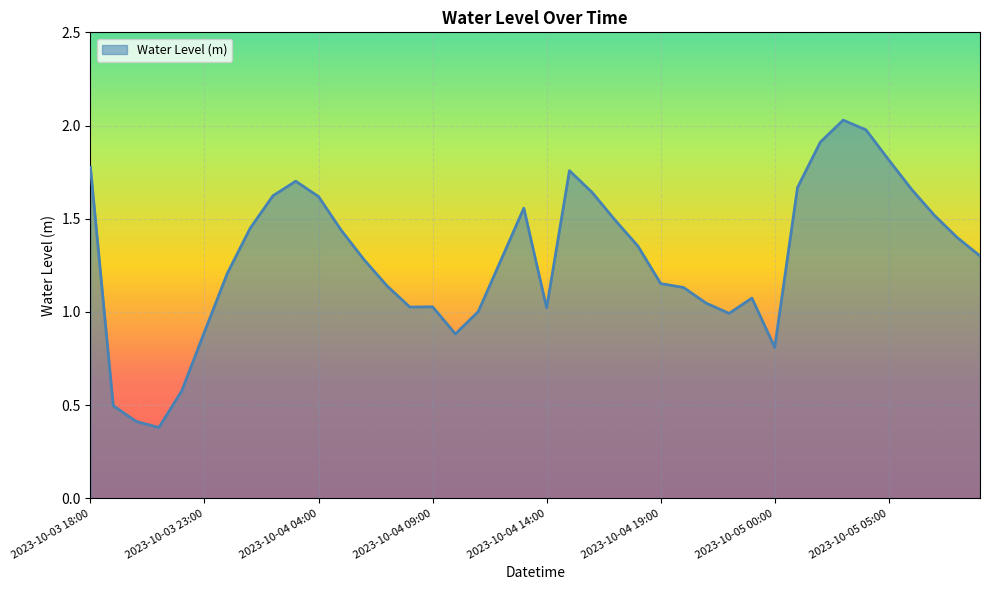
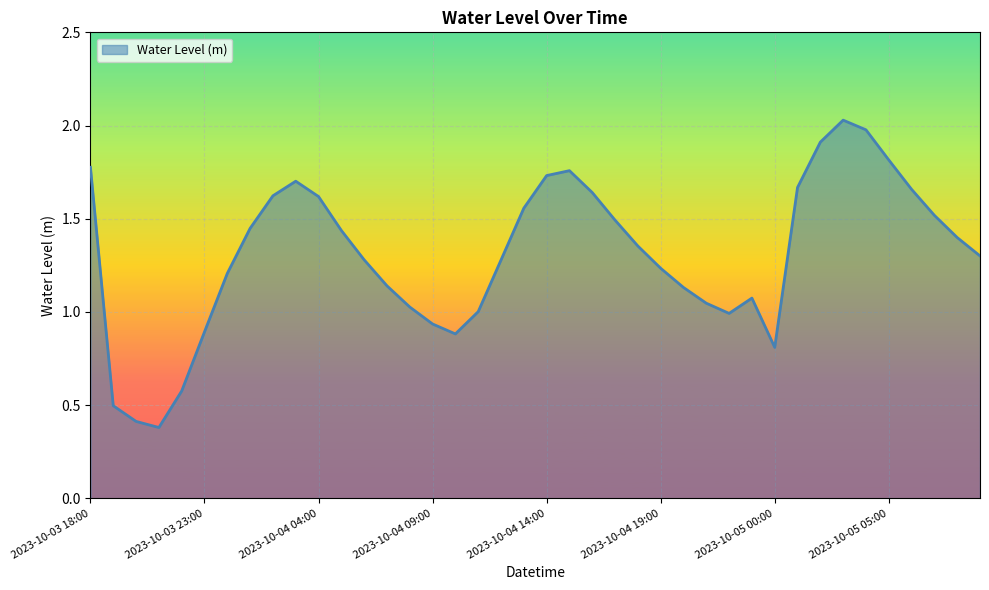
2023-10-04 09:00: 1.03 -> 0.94
2023-10-04 14:00: 1.02 -> 1.73
2023-10-04 19:00: 1.15 -> 1.23
